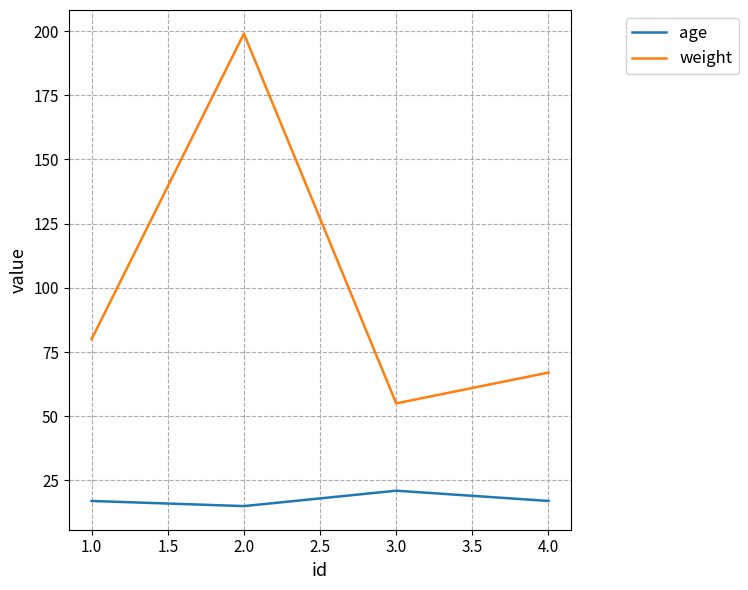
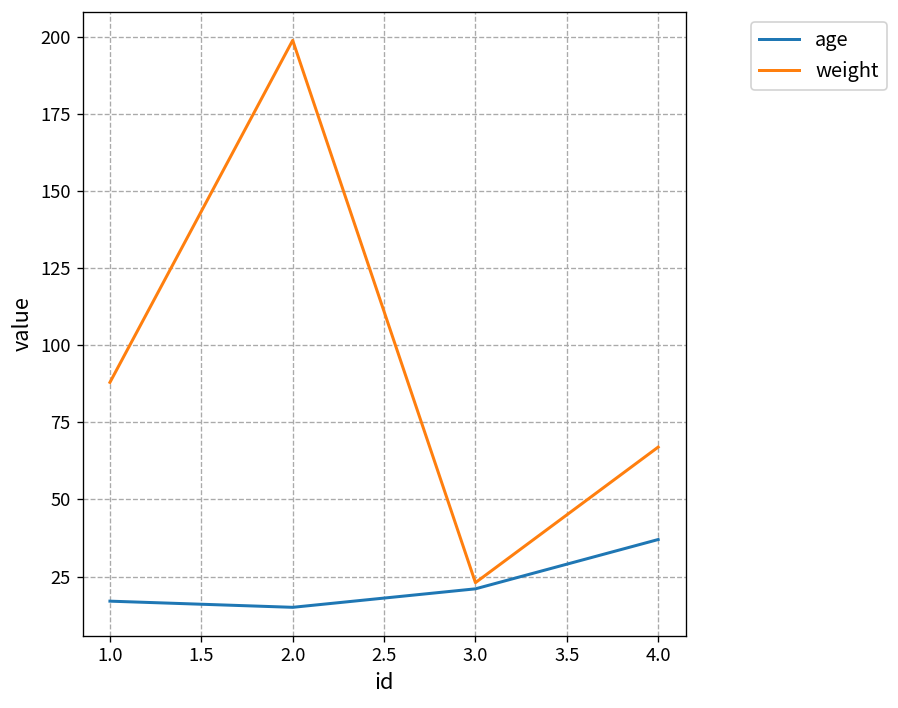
weight, 1.0: 80 -> 88
weight, 3.0: 55 -> 23
age, 4.0: 17 -> 37
